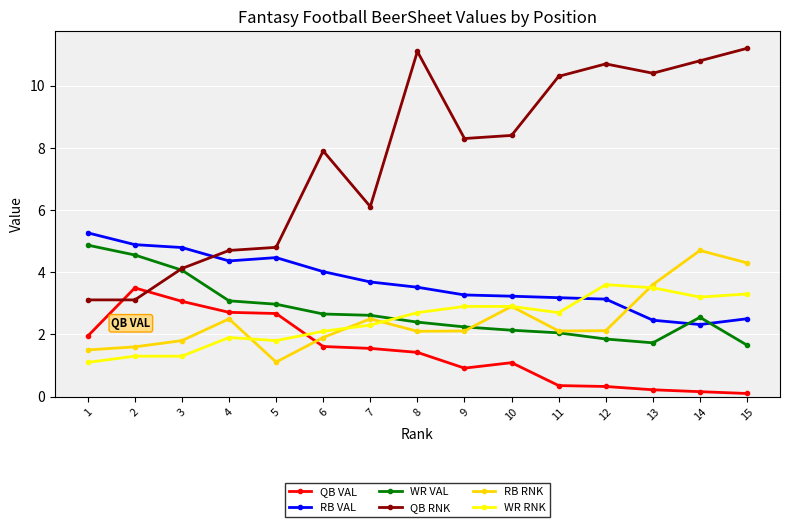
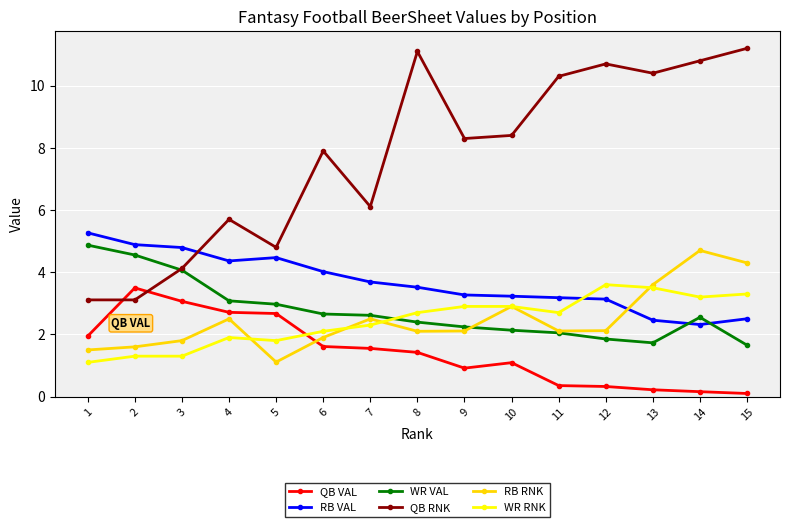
QB RNK, 4: 4.7 -> 5.7
